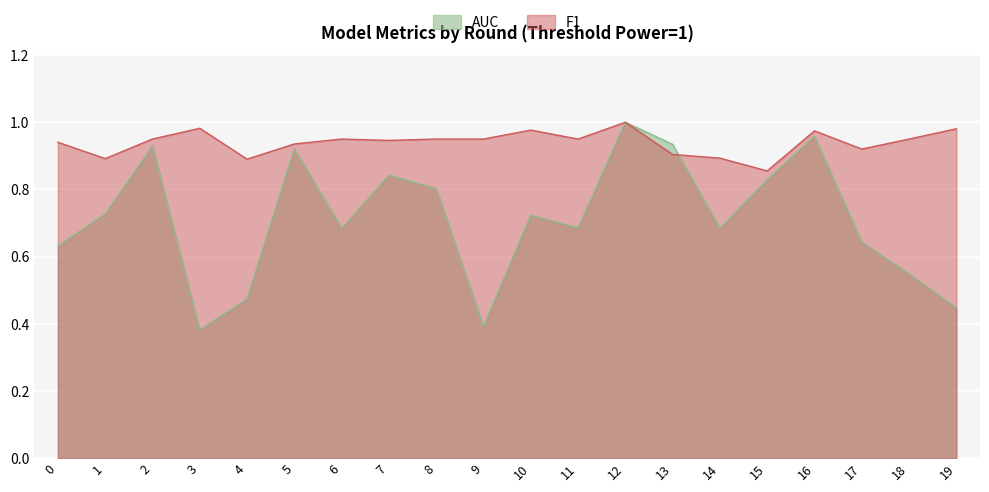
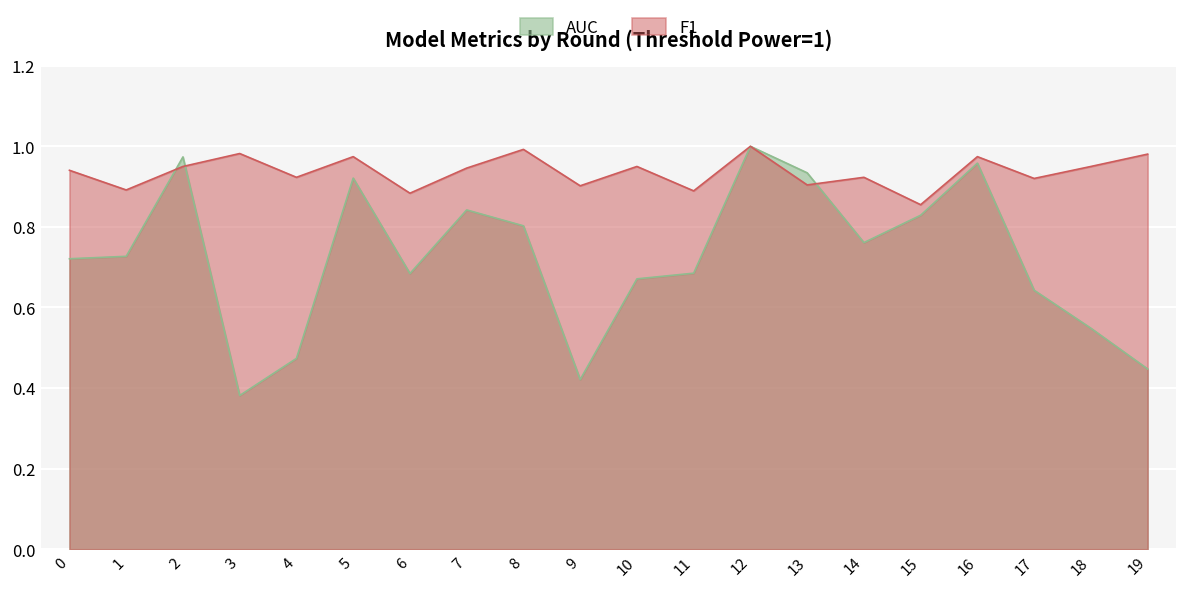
AUC, 0: 0.63 -> 0.72
AUC, 2: 0.93 -> 0.97
F1, 4: 0.89 -> 0.92
F1, 5: 0.94 -> 0.97
F1, 6: 0.95 -> 0.88
F1, 8: 0.95 -> 0.99
AUC, 9: 0.39 -> 0.42
F1, 9: 0.95 -> 0.90
AUC, 10: 0.72 -> 0.67
F1, 10: 0.98 -> 0.95
F1, 11: 0.95 -> 0.89
AUC, 14: 0.68 -> 0.76
F1, 14: 0.89 -> 0.92
